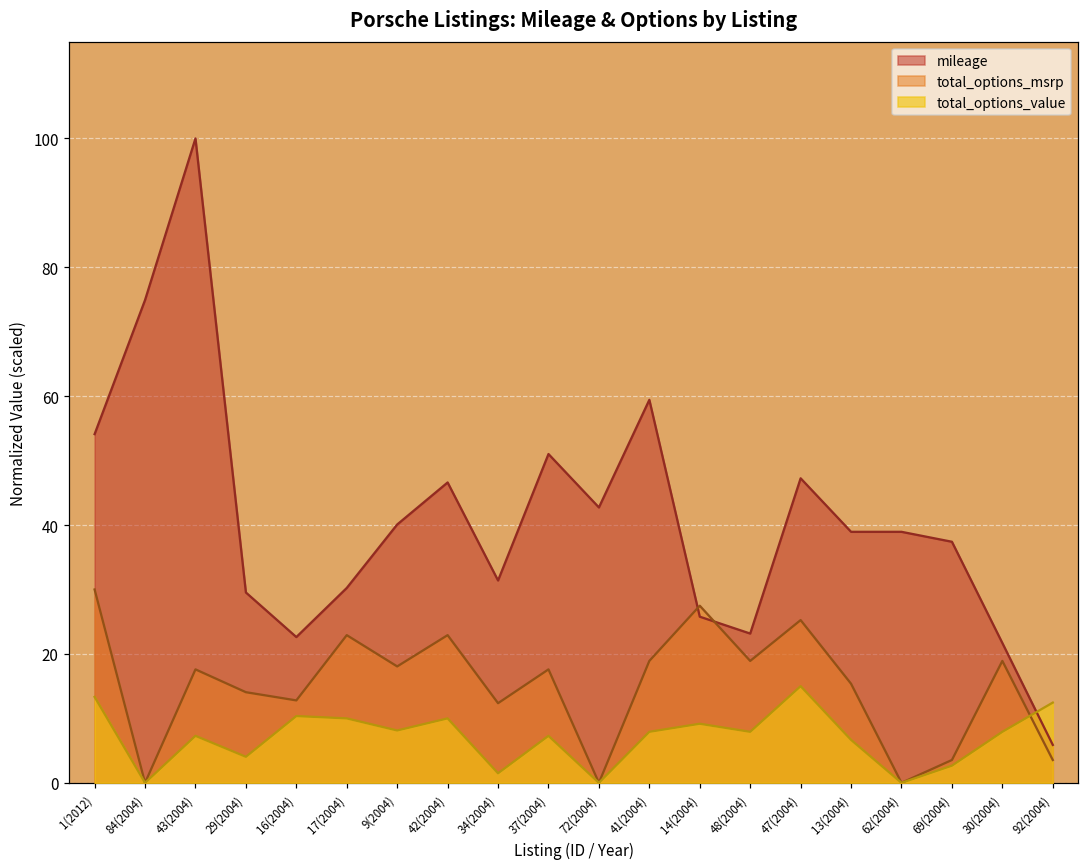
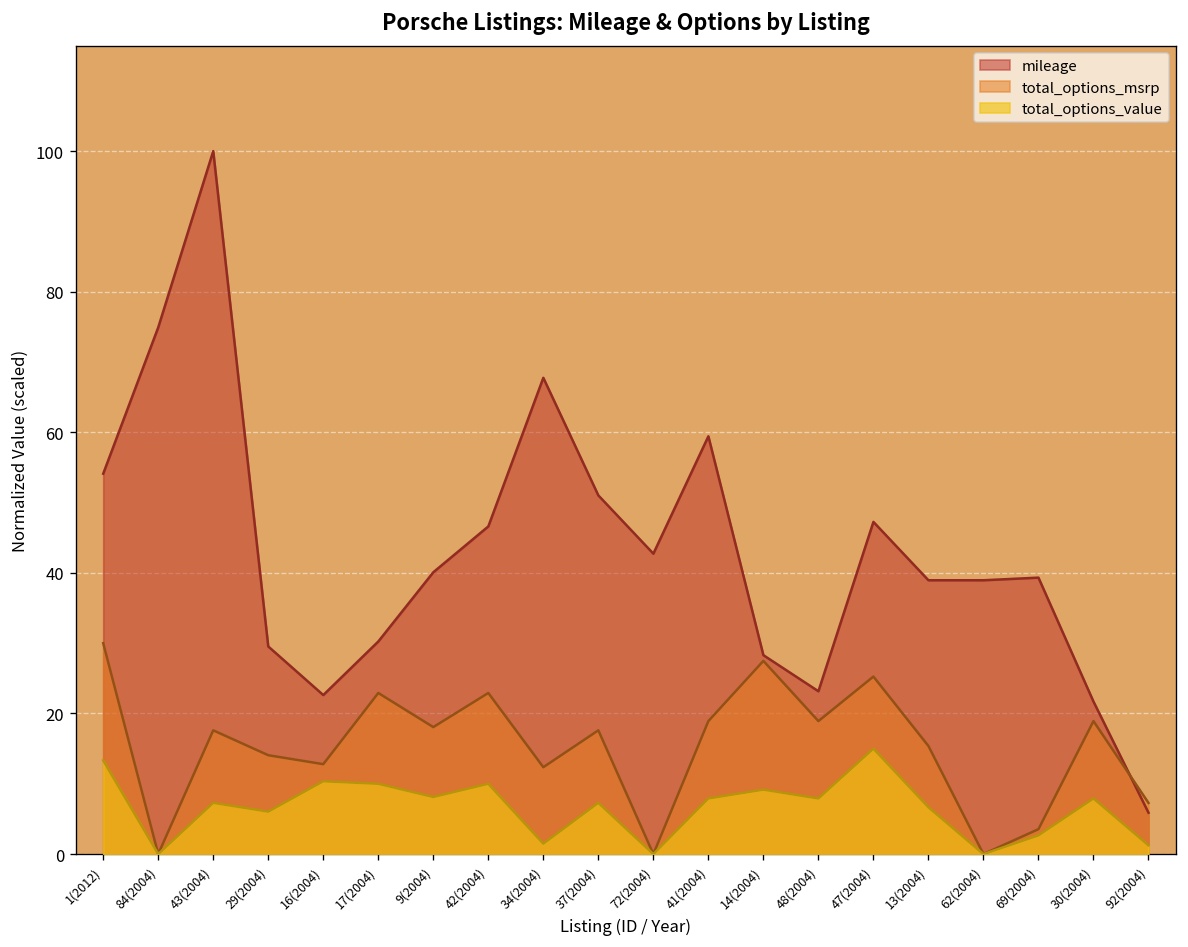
total_options_value, 29(2004): 4 -> 6
mileage, 34(2004): 31 -> 68
mileage, 14(2004): 26 -> 28
mileage, 69(2004): 37 -> 39
total_options_msrp, 92(2004): 4 -> 7
total_options_value, 92(2004): 12 -> 1
